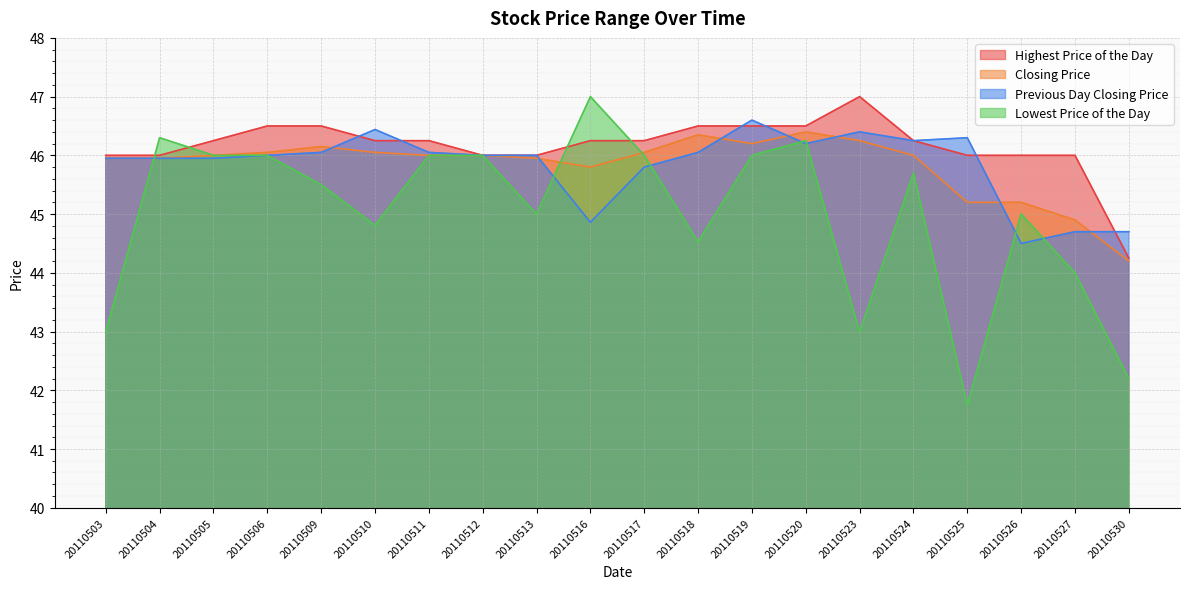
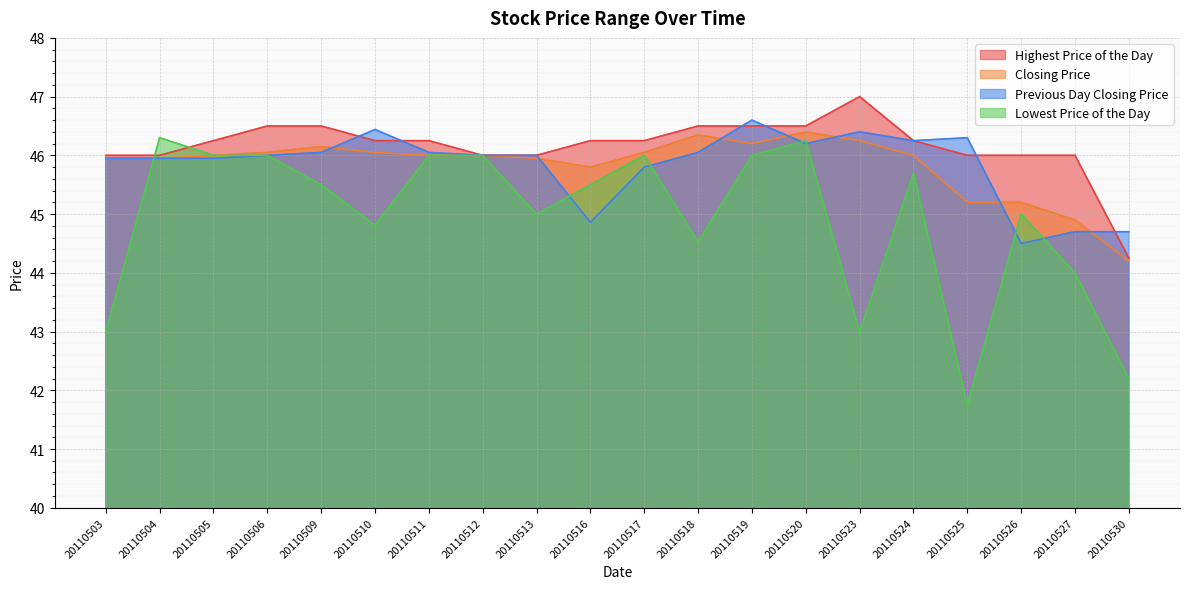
Lowest Price of the Day, 20110516: 47.0 -> 45.5
